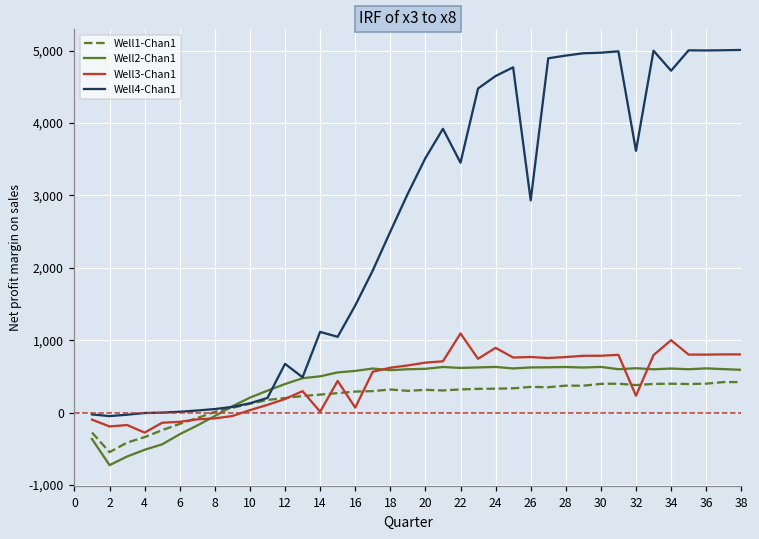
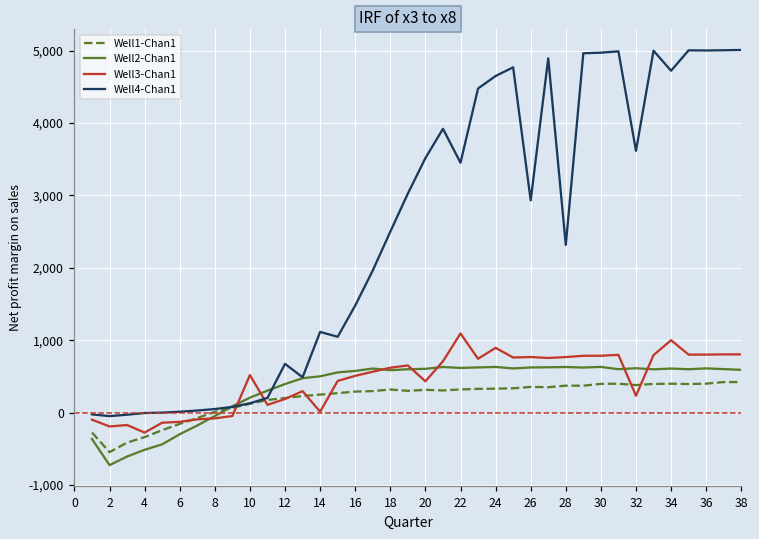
Well3-Chan1, 10: 0 -> 500
Well3-Chan1, 16: 100 -> 500
Well3-Chan1, 20: 700 -> 400
Well4-Chan1, 28: 4,900 -> 2,300
